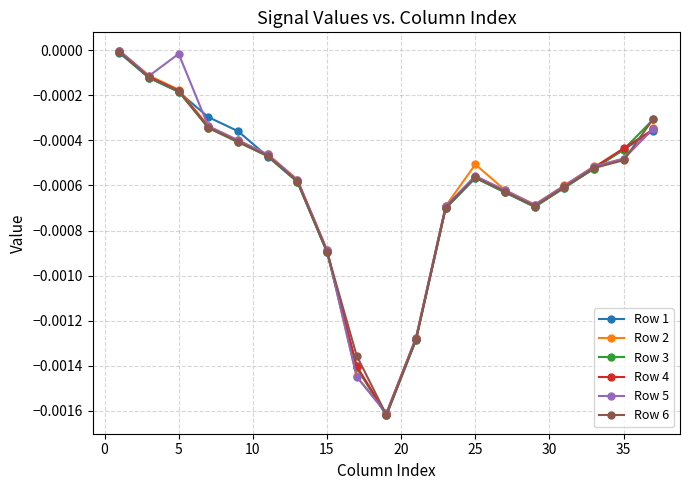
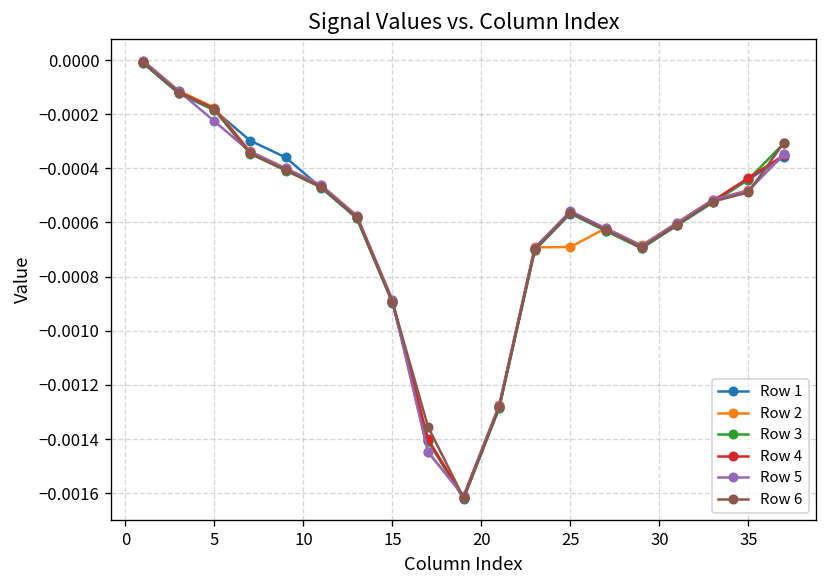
Row 5, 5: -0.00002 -> -0.00023
Row 2, 25: -0.00051 -> -0.00069
